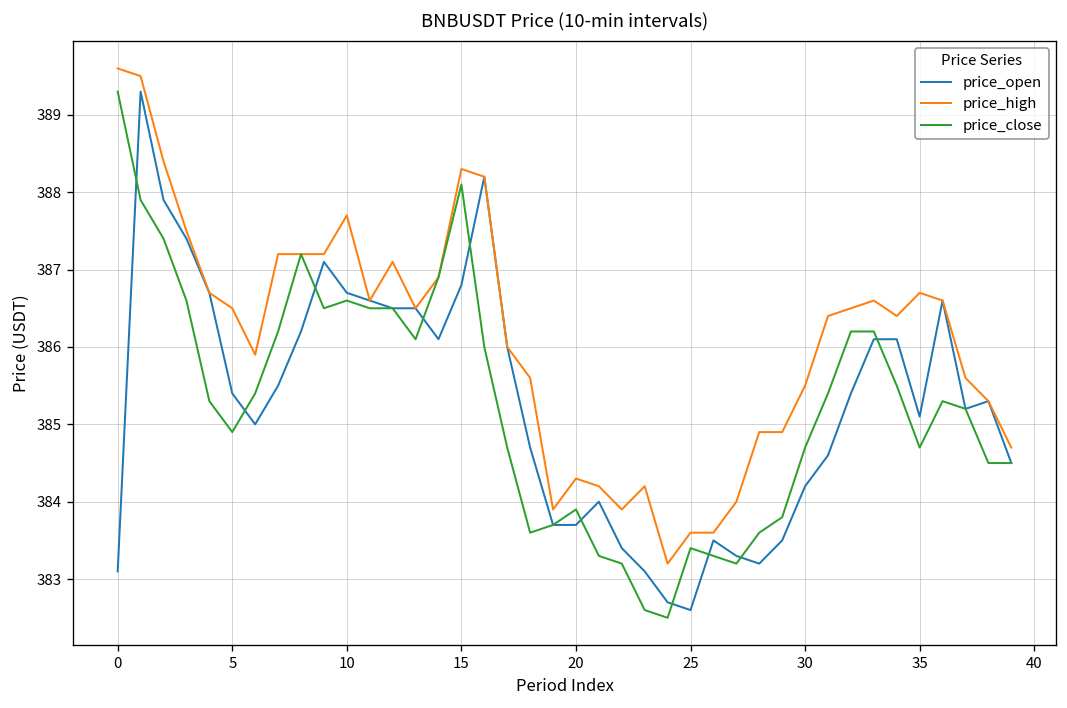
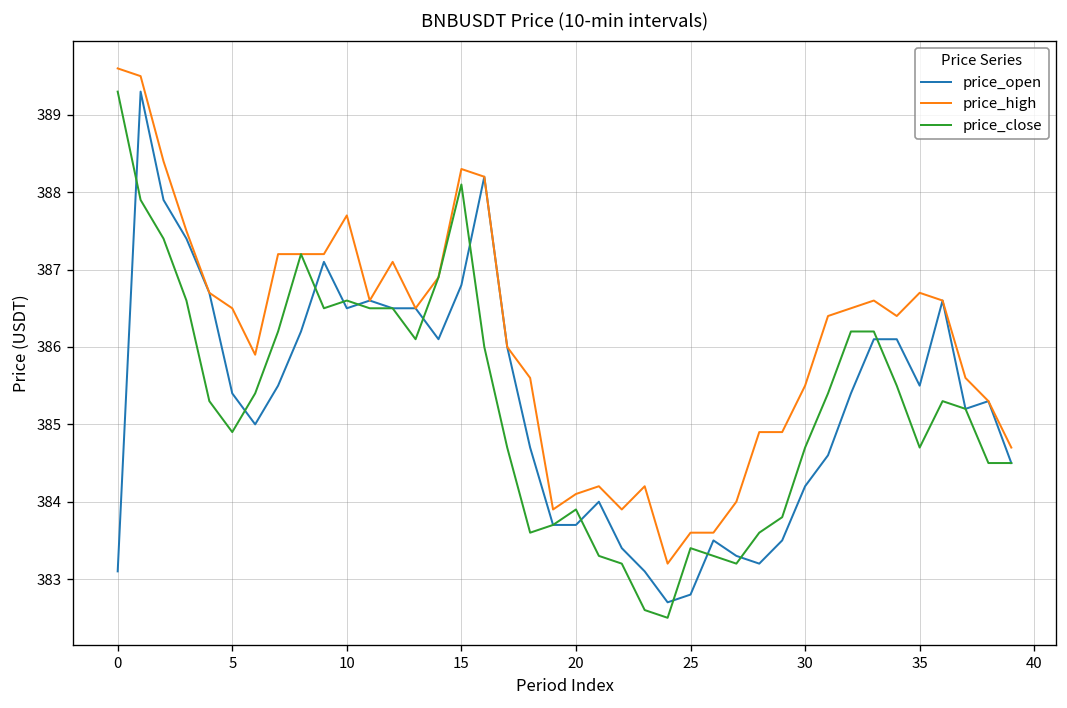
price_open, 10: 386.7 -> 386.5
price_high, 20: 384.3 -> 384.1
price_open, 25: 382.6 -> 382.8
price_open, 35: 385.1 -> 385.5
